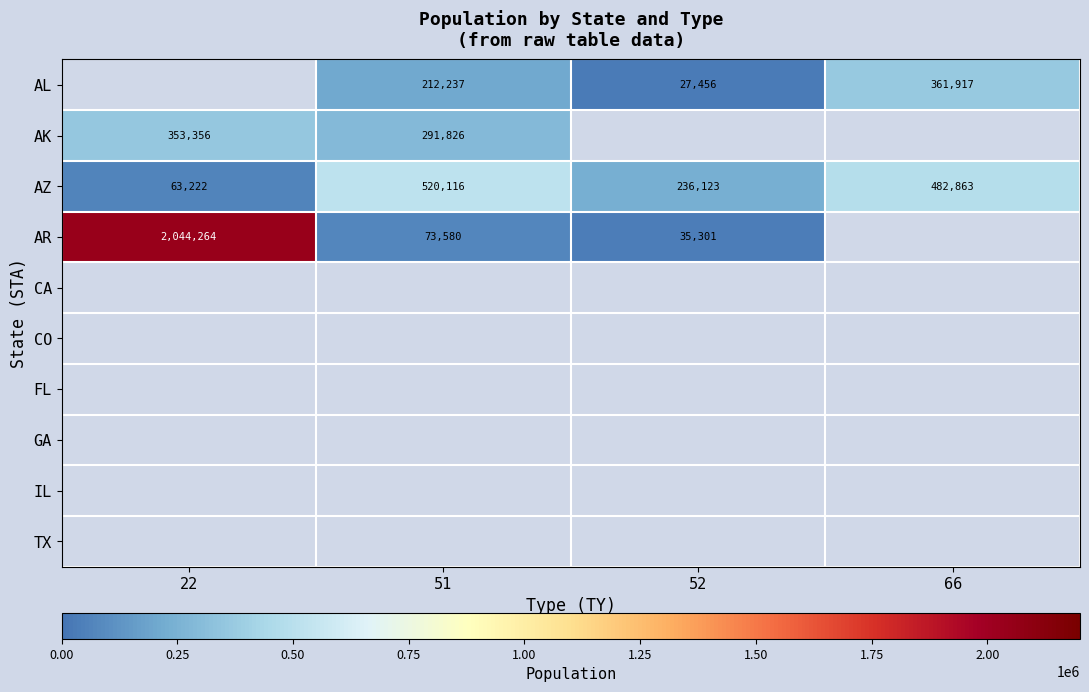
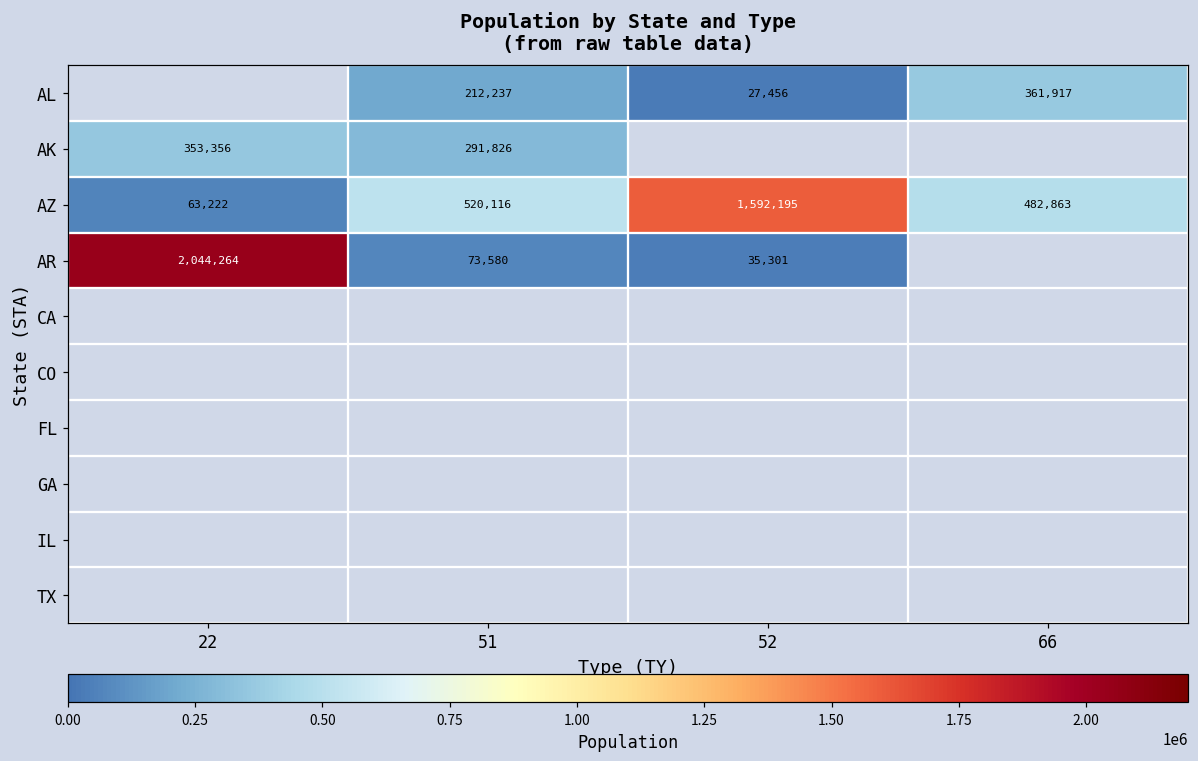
AZ, 52: 236,123 -> 1,592,195
